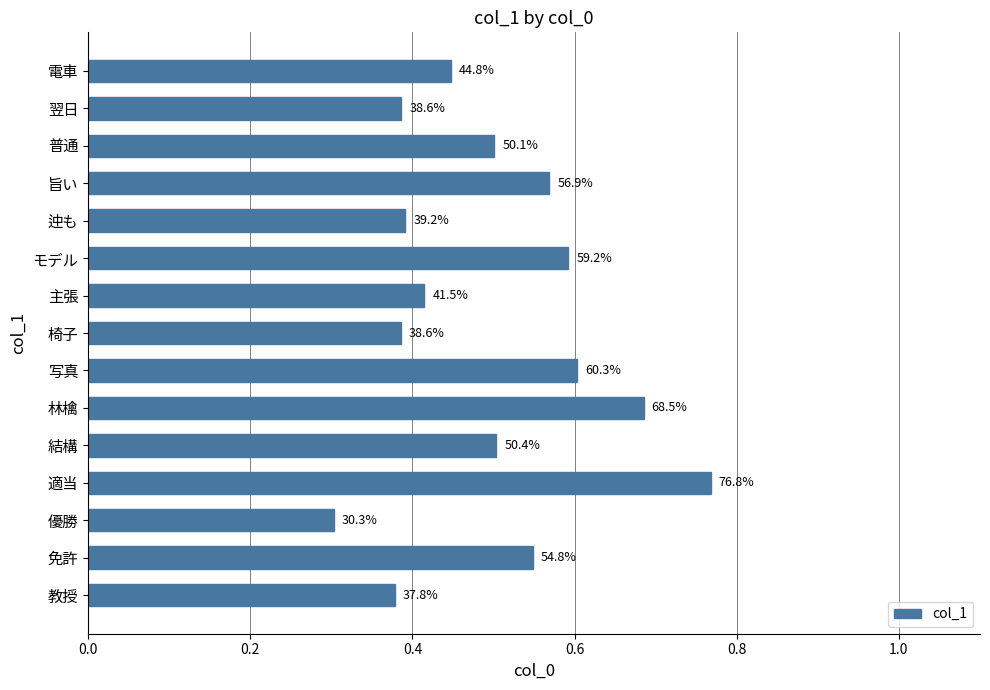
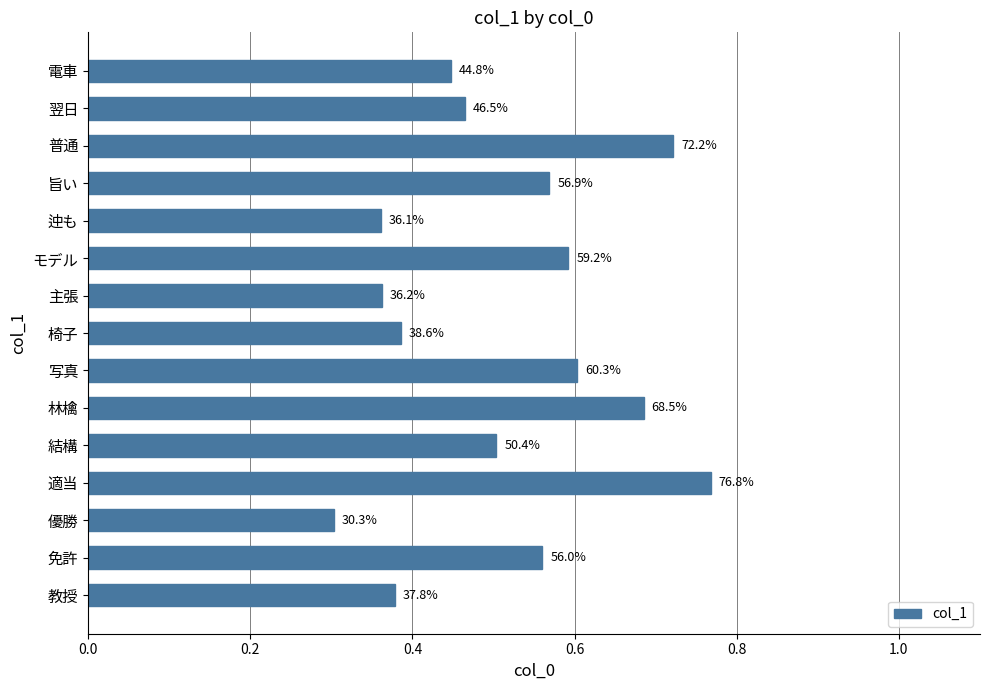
翌日: 38.6% -> 46.5%
普通: 50.1% -> 72.2%
迚も: 39.2% -> 36.1%
主張: 41.5% -> 36.2%
免許: 54.8% -> 56.0%
